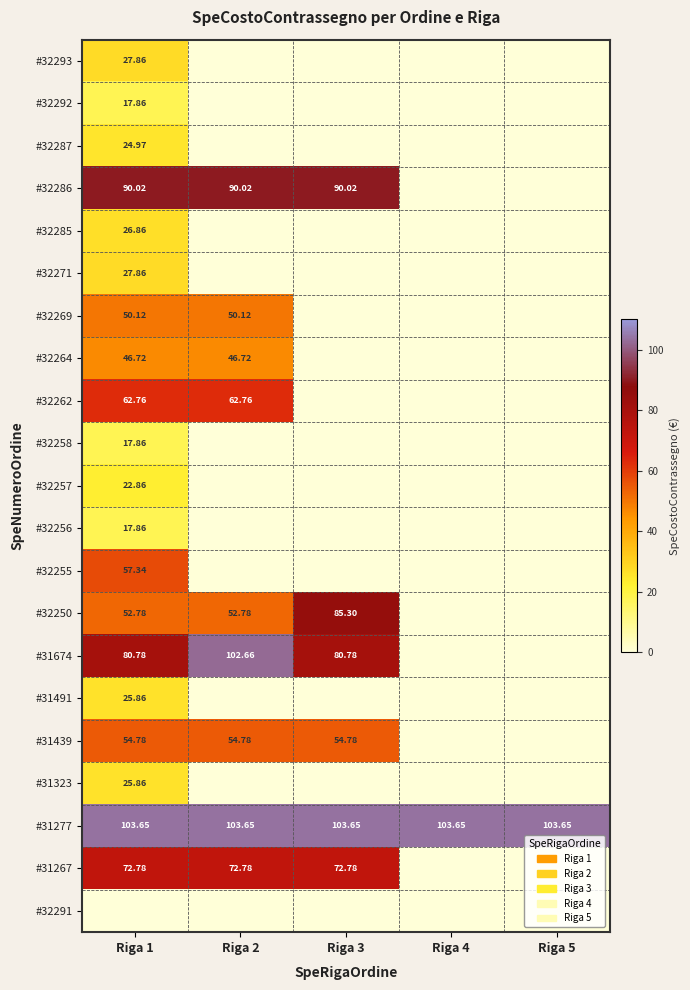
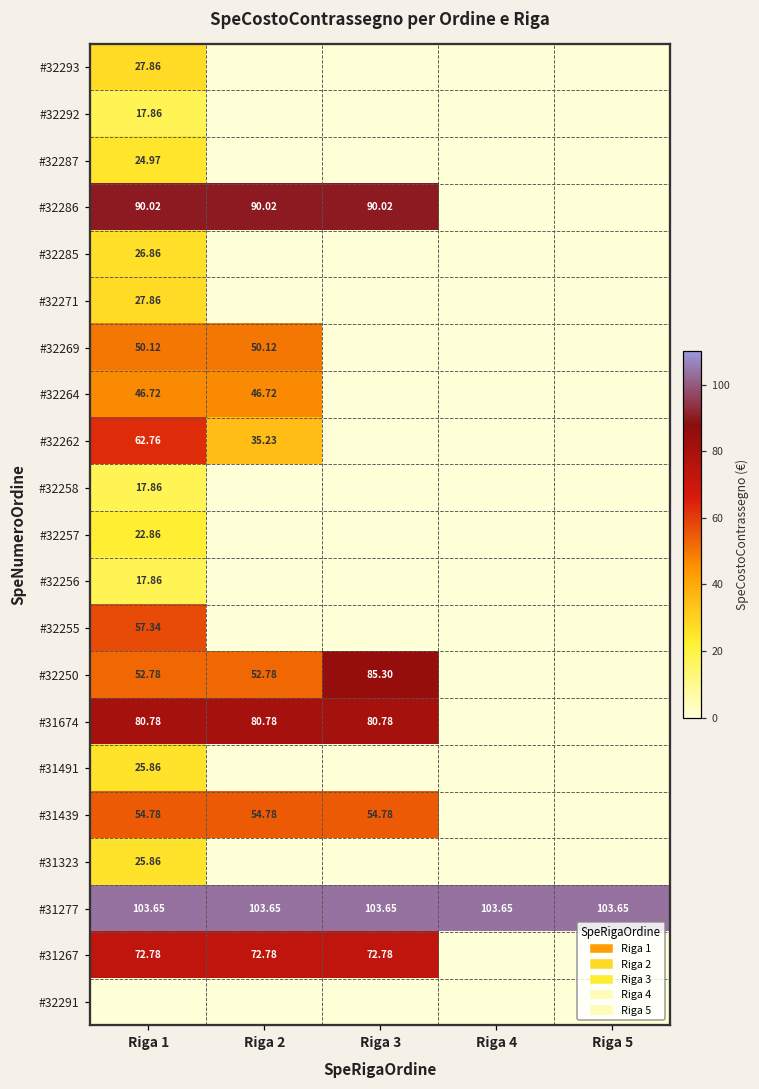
#32262, Riga 2: 62.76 -> 35.23
#31674, Riga 2: 102.66 -> 80.78
